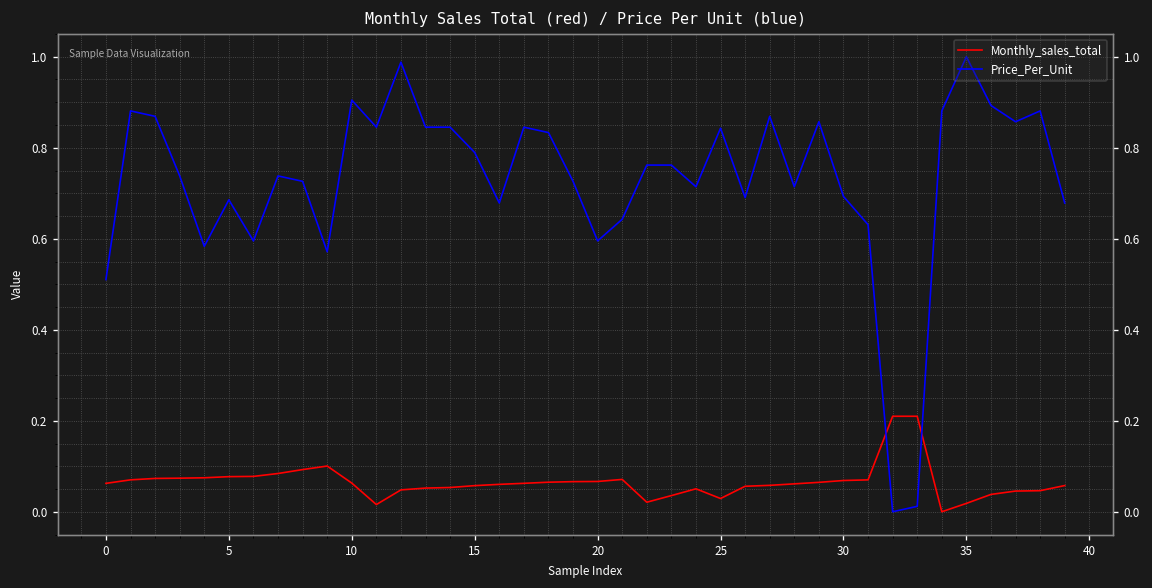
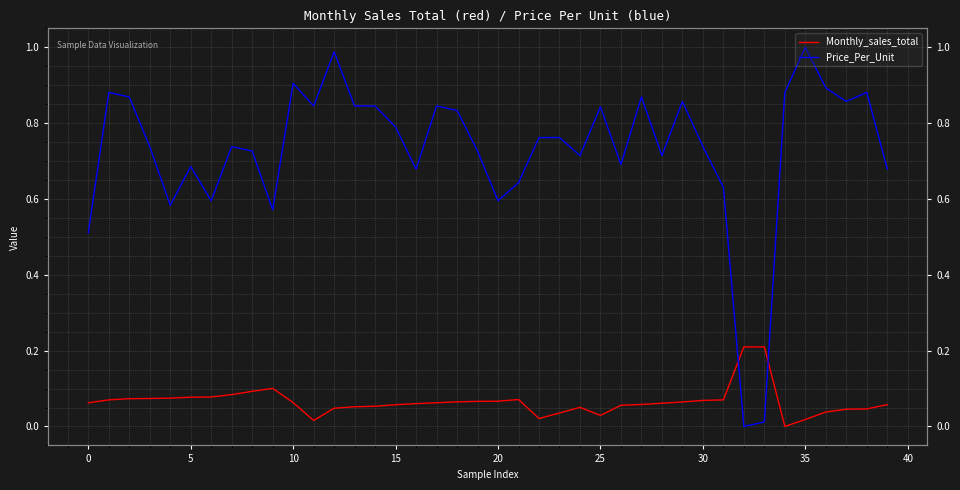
Price_Per_Unit, 30: 0.69 -> 0.74
